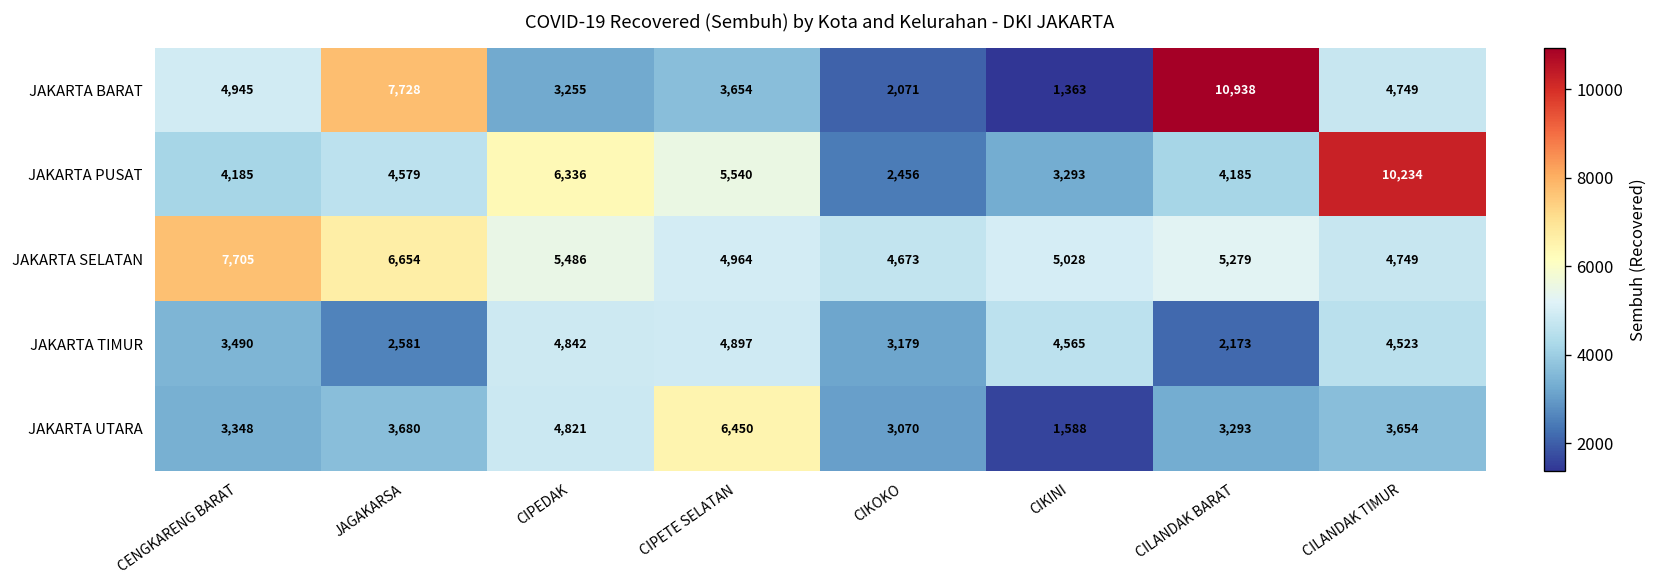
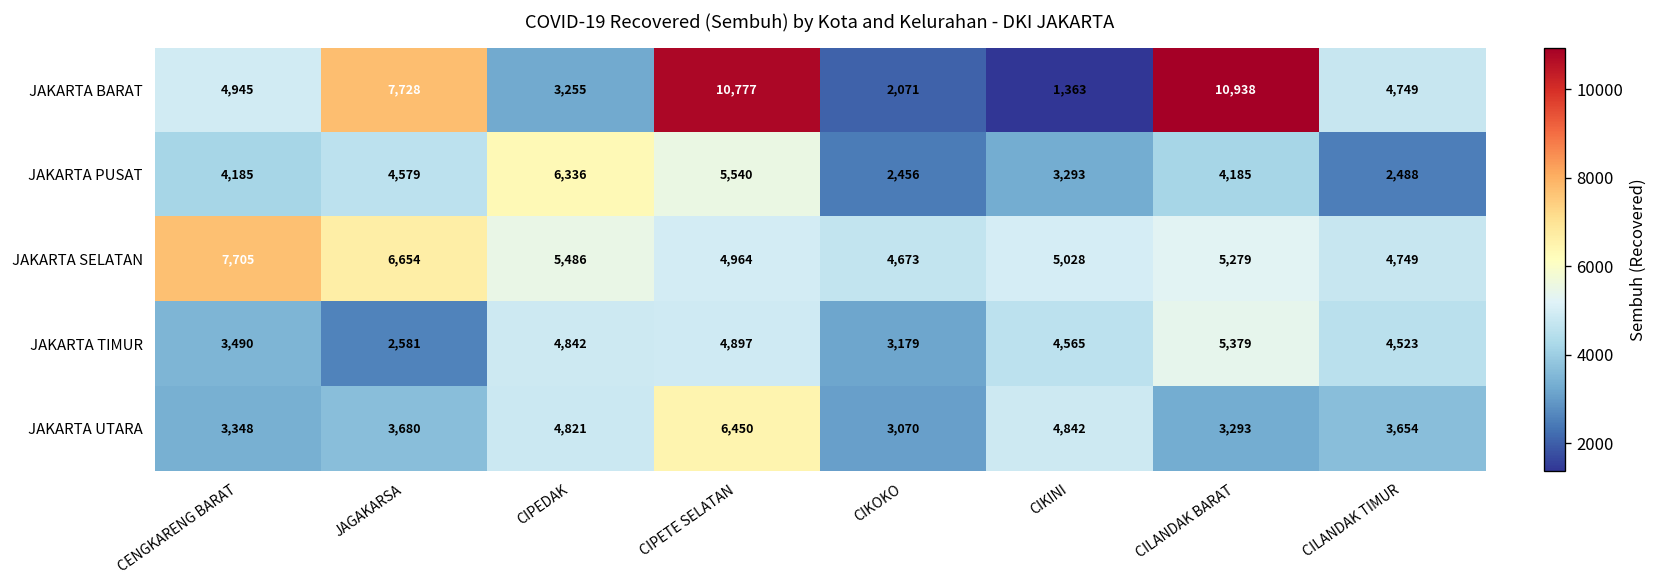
JAKARTA BARAT, CIPETE SELATAN: 3,654 -> 10,777
JAKARTA PUSAT, CILANDAK TIMUR: 10,234 -> 2,488
JAKARTA TIMUR, CILANDAK BARAT: 2,173 -> 5,379
JAKARTA UTARA, CIKINI: 1,588 -> 4,842
